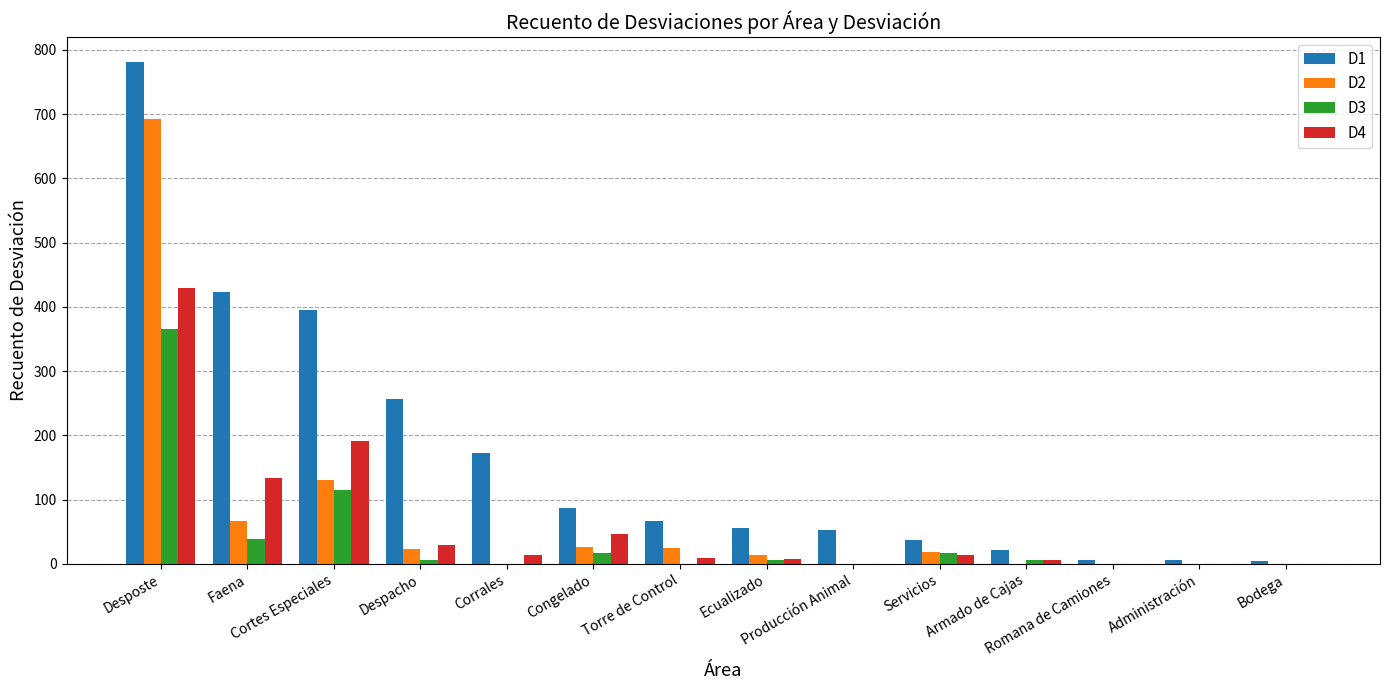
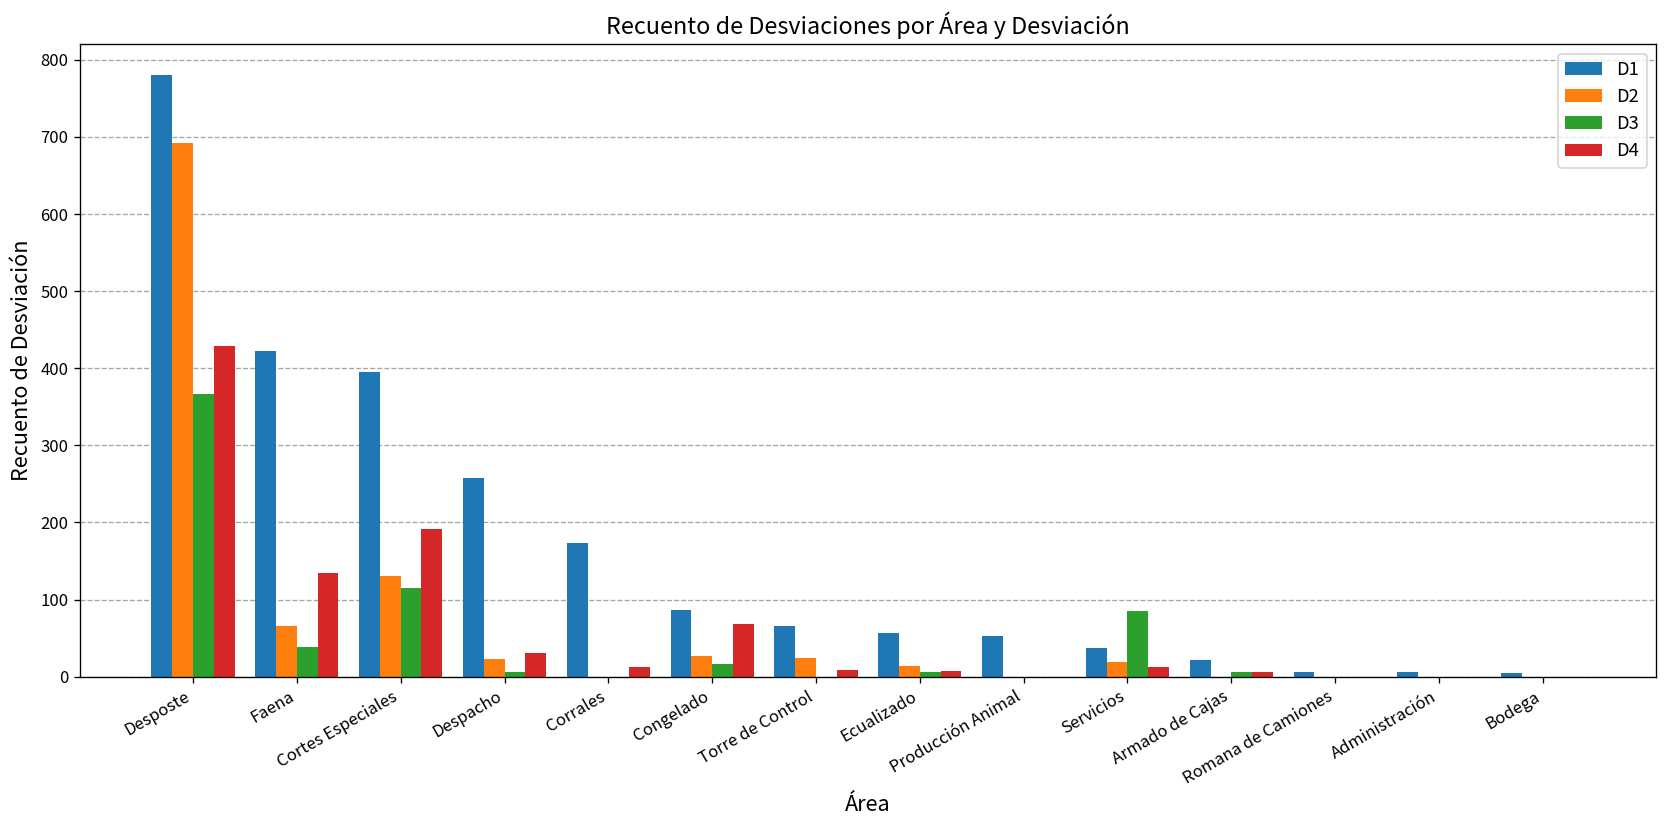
D4, Congelado: 50 -> 70
D3, Servicios: 20 -> 90
